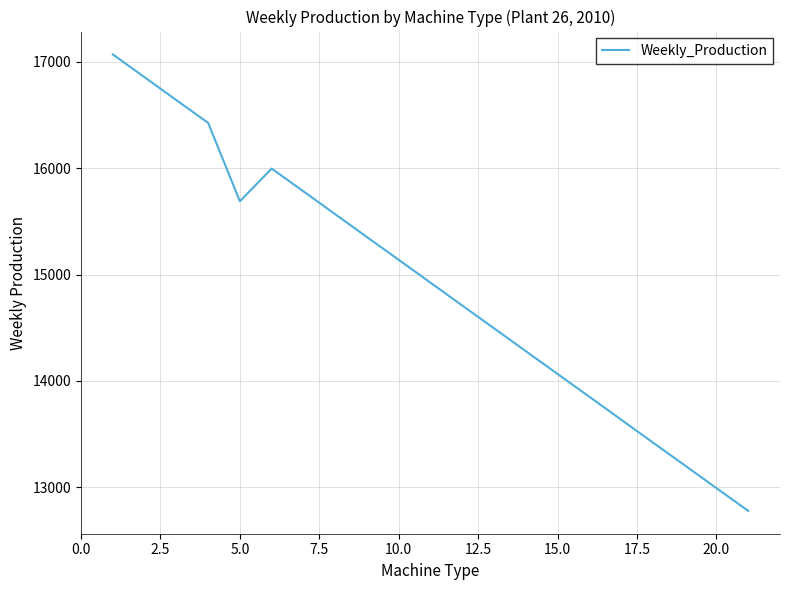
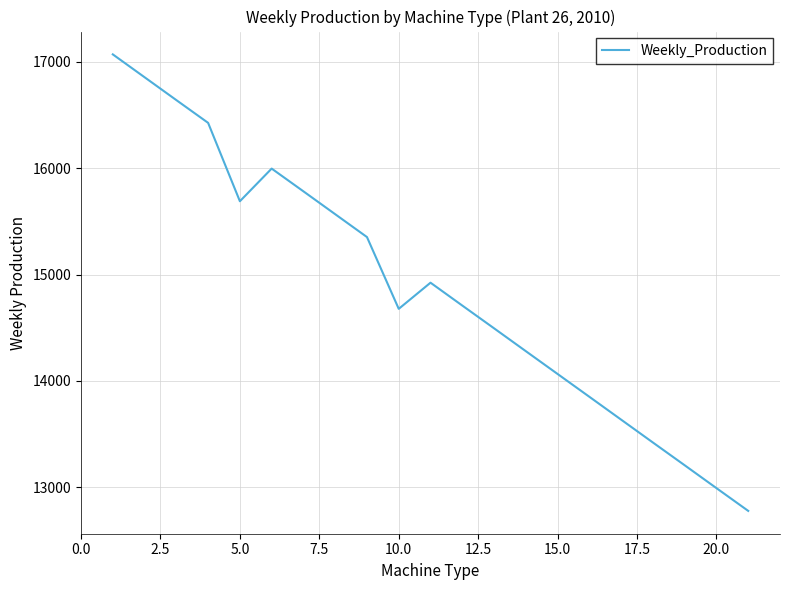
10.0: 15140 -> 14680
